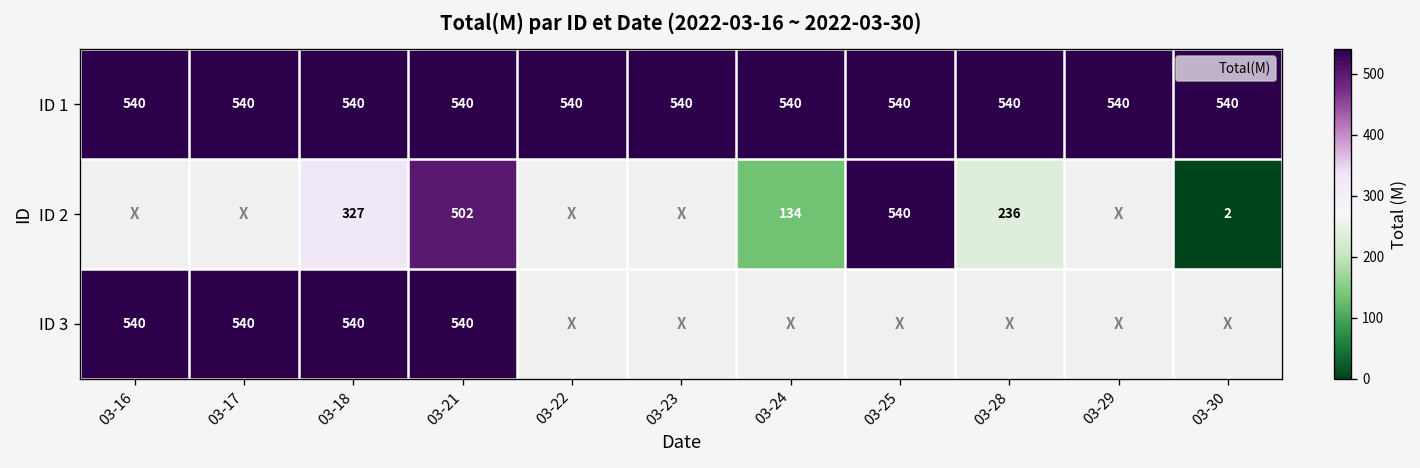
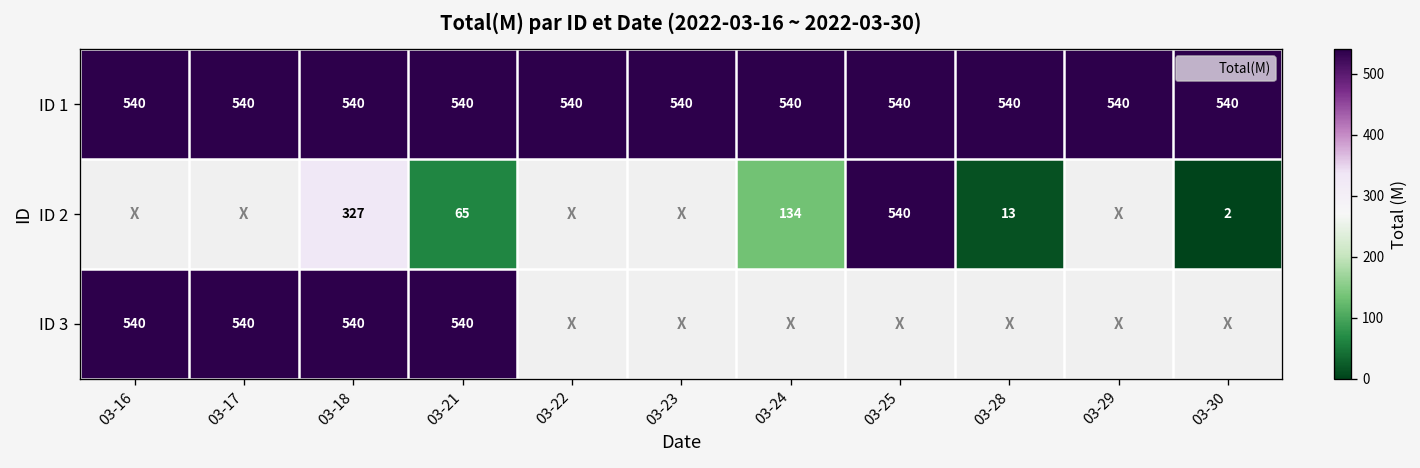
ID 2, 03-21: 502 -> 65
ID 2, 03-28: 236 -> 13
